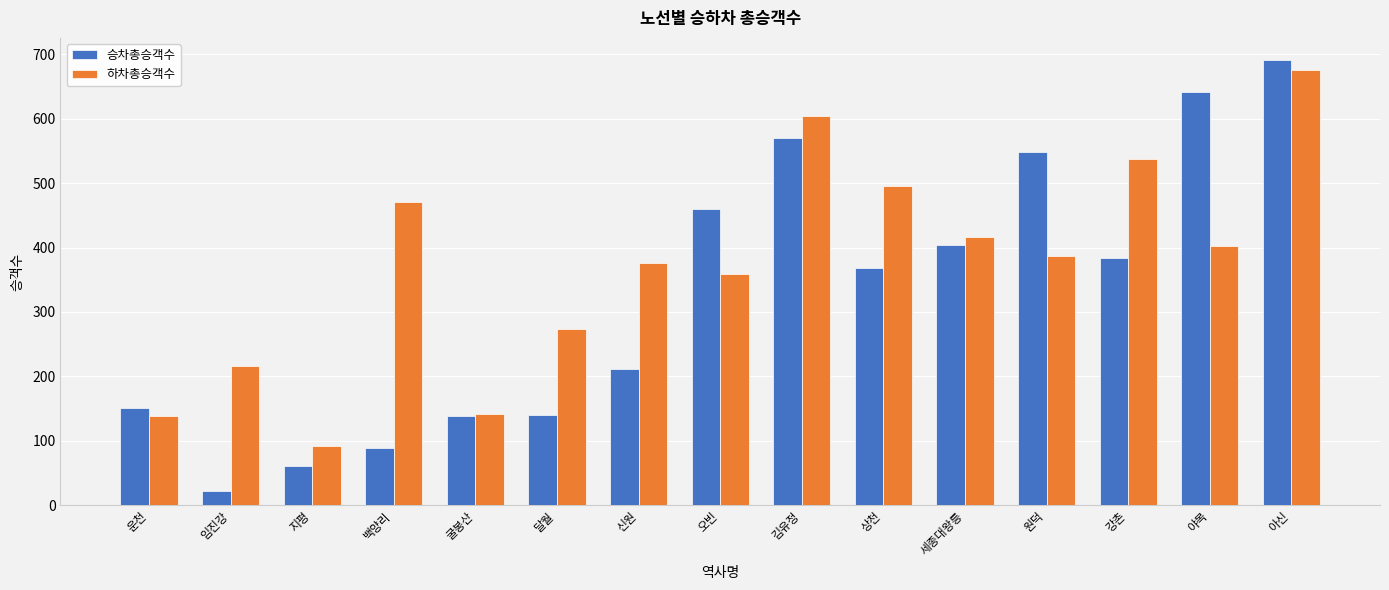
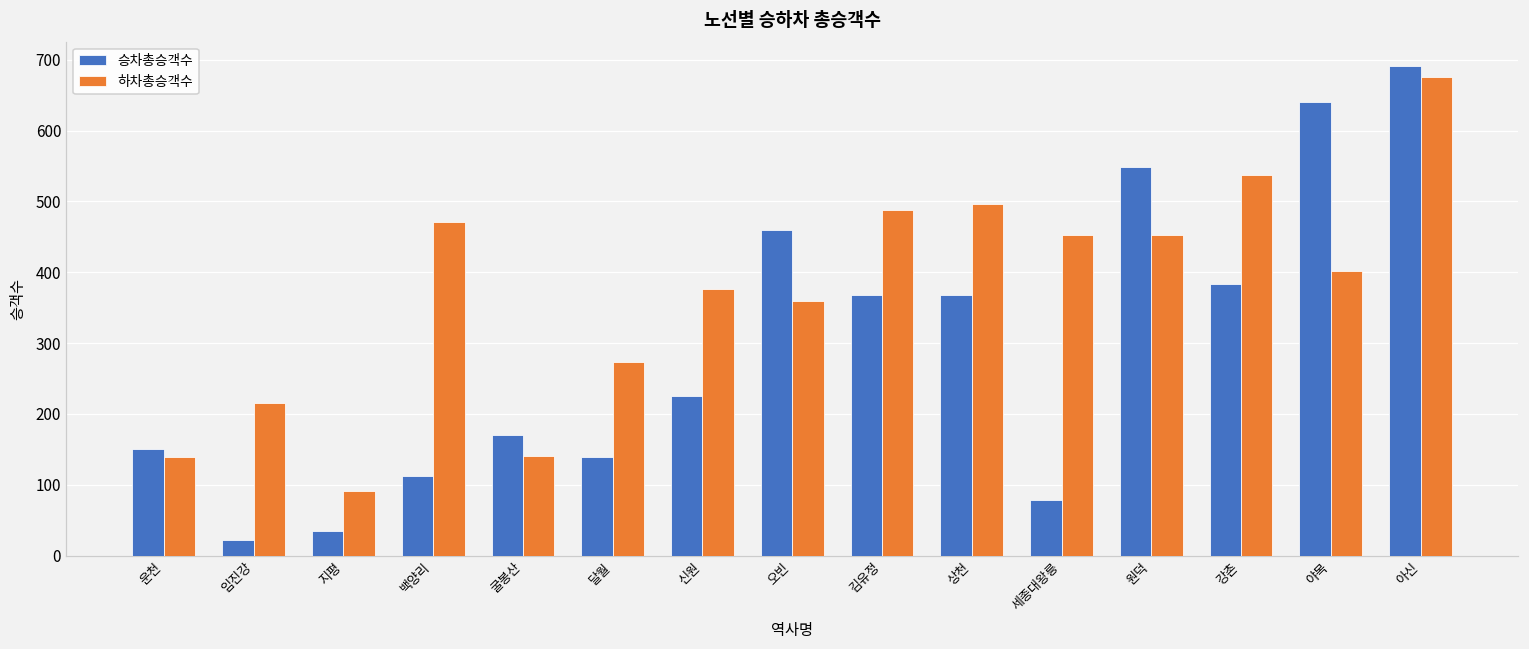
승차총승객수, 지평: 60 -> 40
승차총승객수, 백양리: 90 -> 110
승차총승객수, 굴봉산: 140 -> 170
승차총승객수, 신원: 210 -> 230
승차총승객수, 김유정: 570 -> 370
하차총승객수, 김유정: 600 -> 490
승차총승객수, 세종대왕릉: 400 -> 80
하차총승객수, 세종대왕릉: 420 -> 450
하차총승객수, 원덕: 390 -> 450
